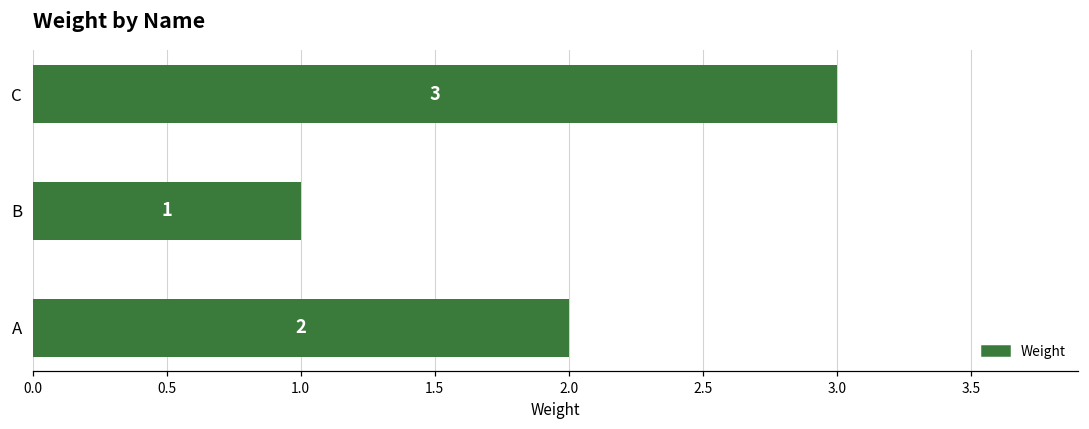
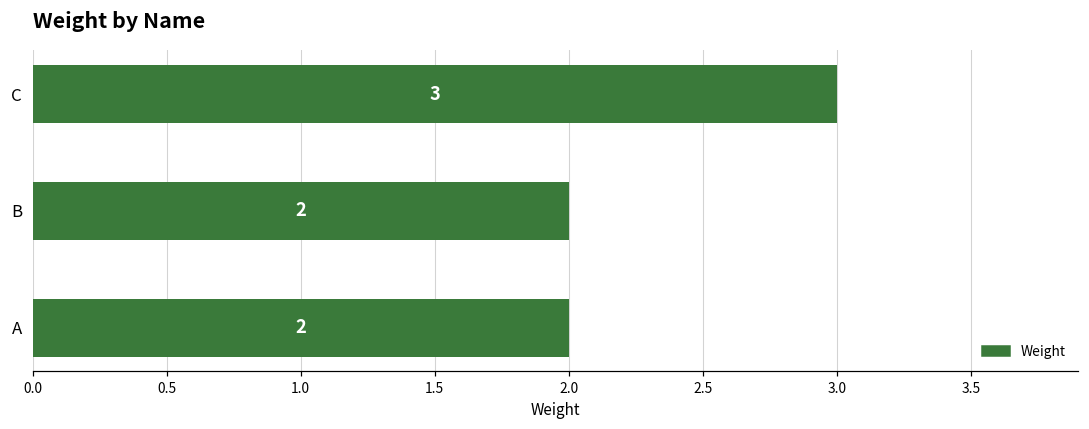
B: 1 -> 2
